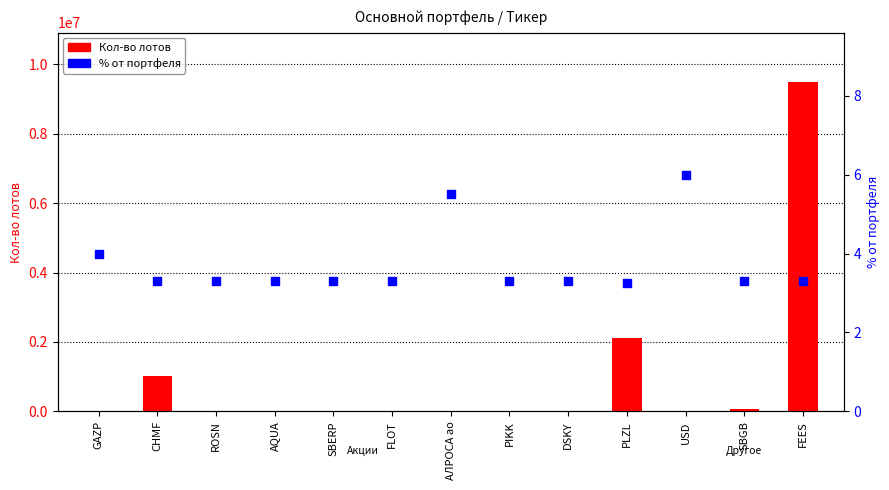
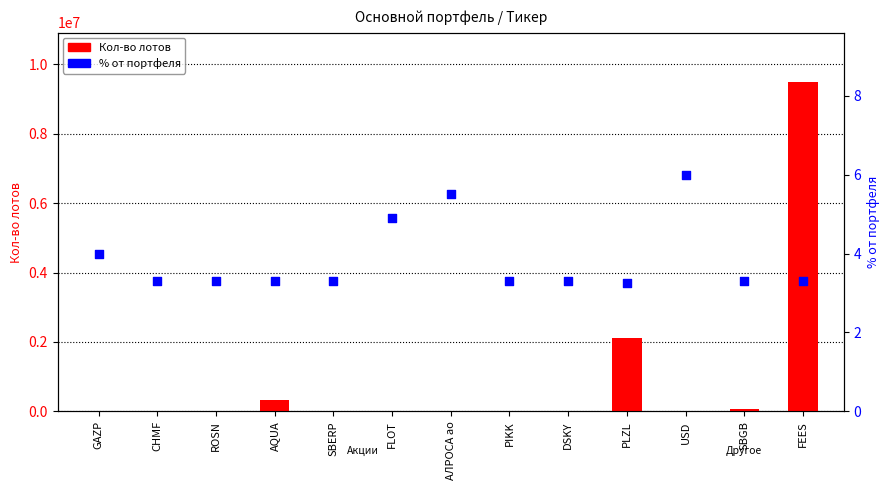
Кол-во лотов, CHMF: 1000000 -> 0
Кол-во лотов, AQUA: 0 -> 300000
% от портфеля, FLOT: 3.3 -> 4.9
